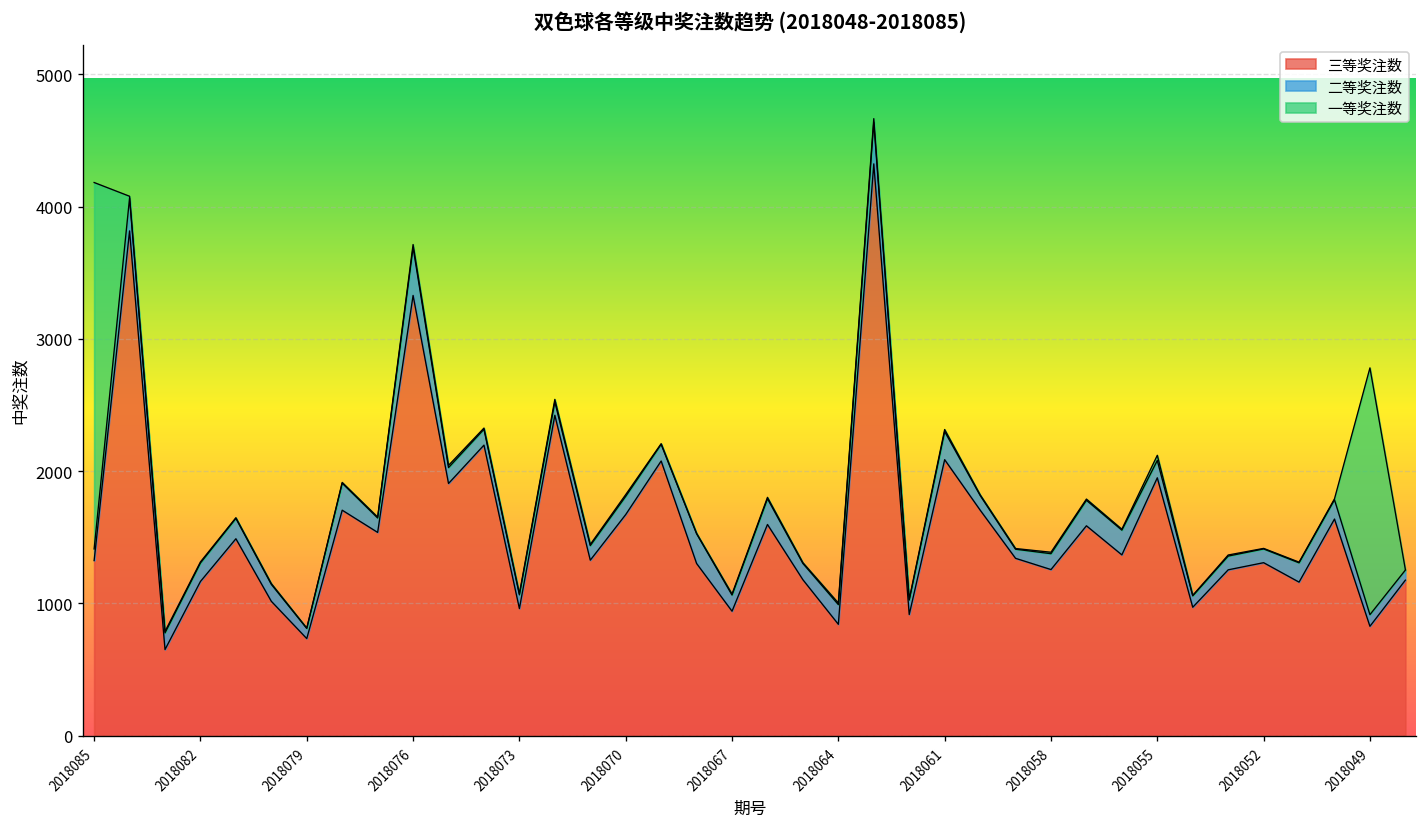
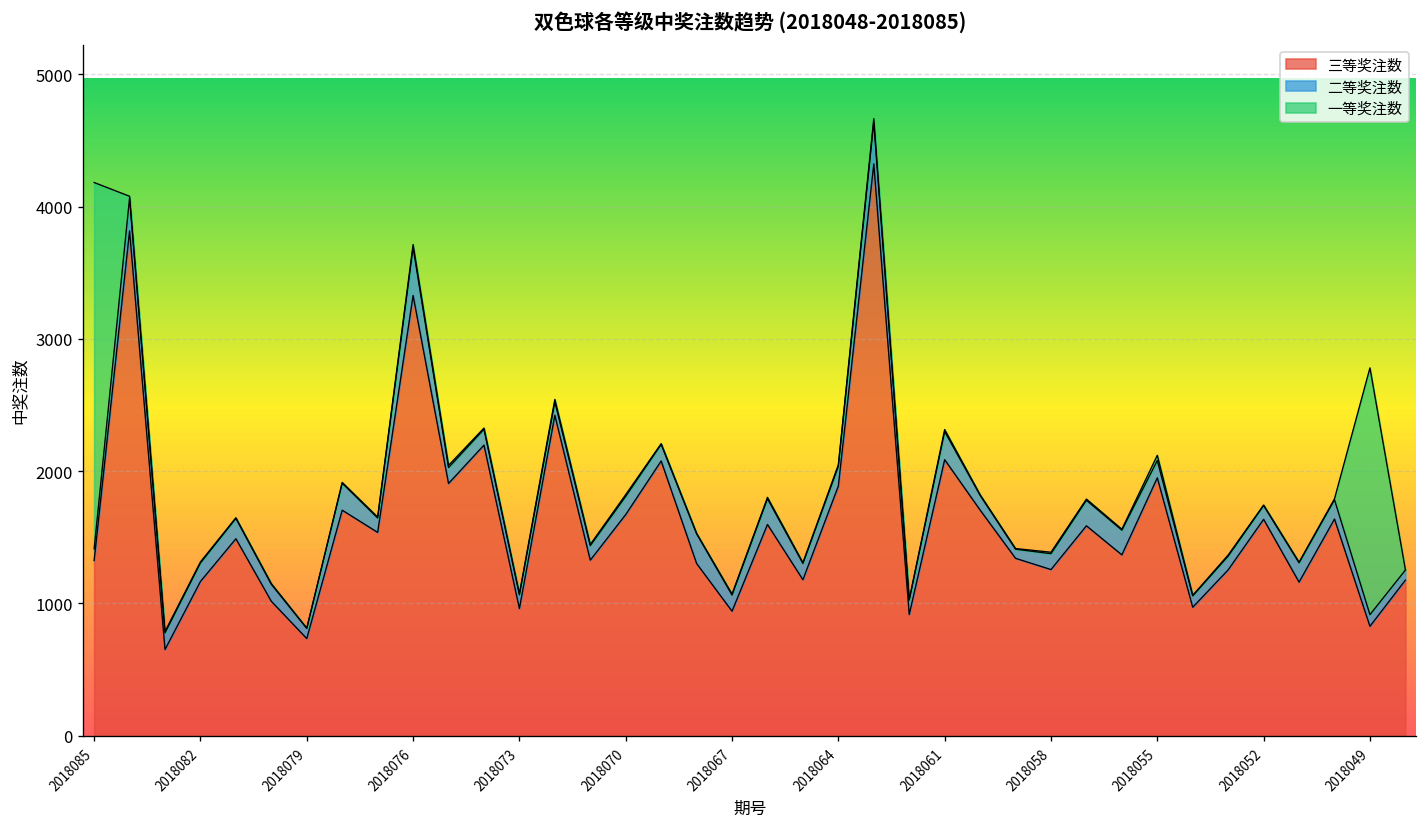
三等奖注数, 2018064: 840 -> 1890
三等奖注数, 2018052: 1310 -> 1640
